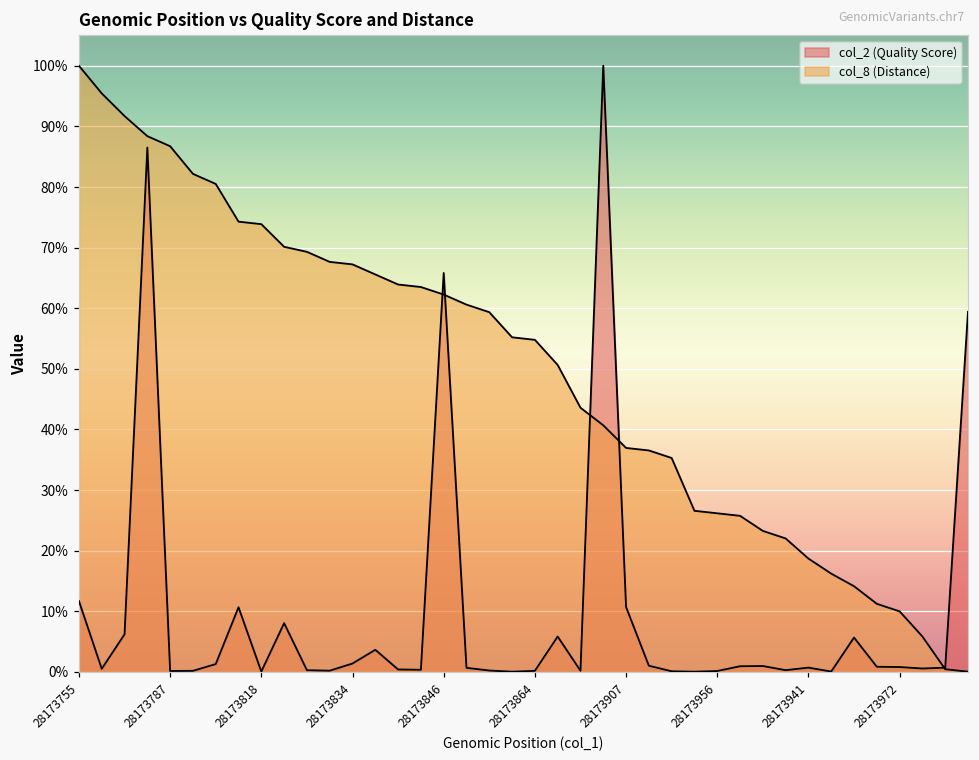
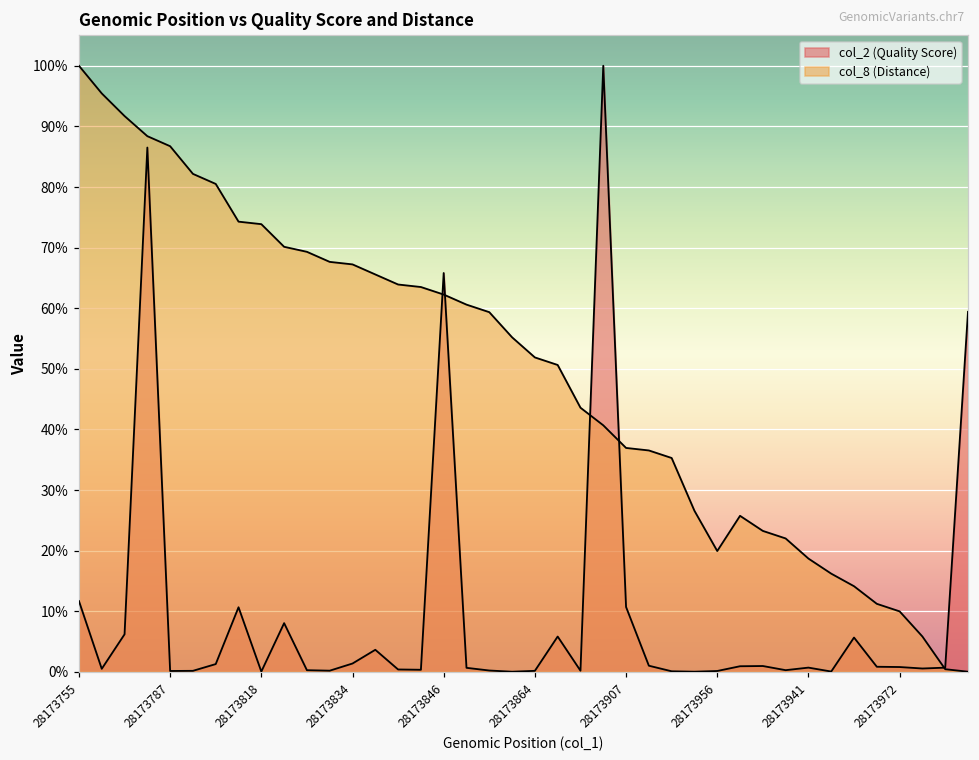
col_8 (Distance), 28173864: 55% -> 52%
col_8 (Distance), 28173956: 26% -> 20%
